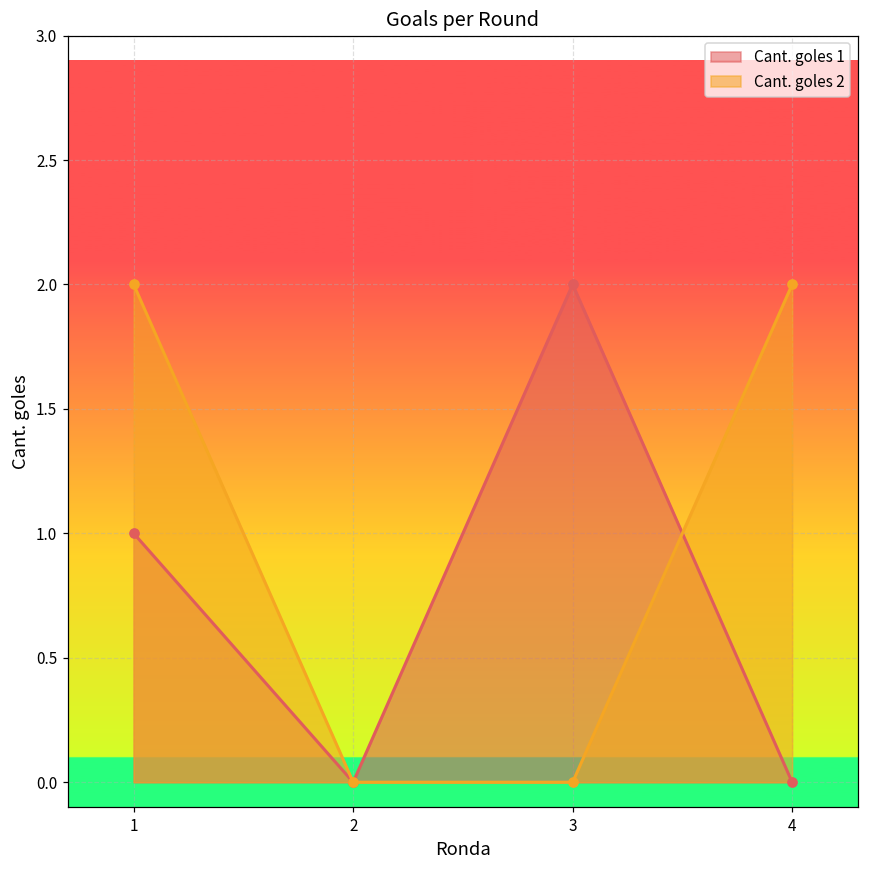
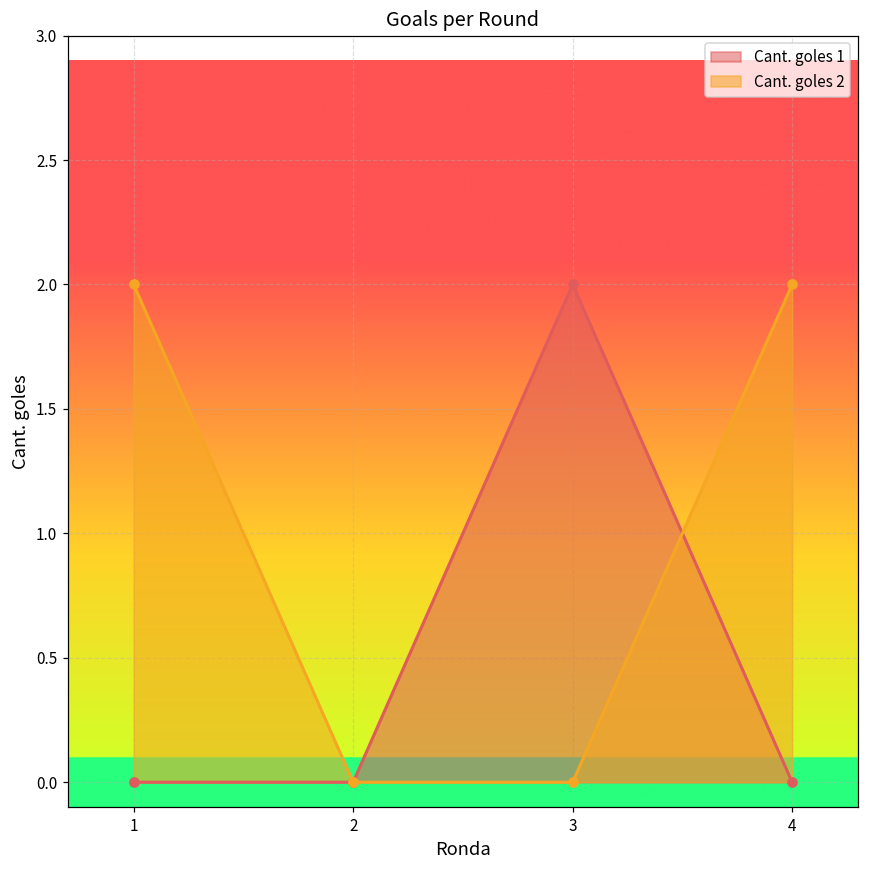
Cant. goles 1, 1: 1 -> 0
